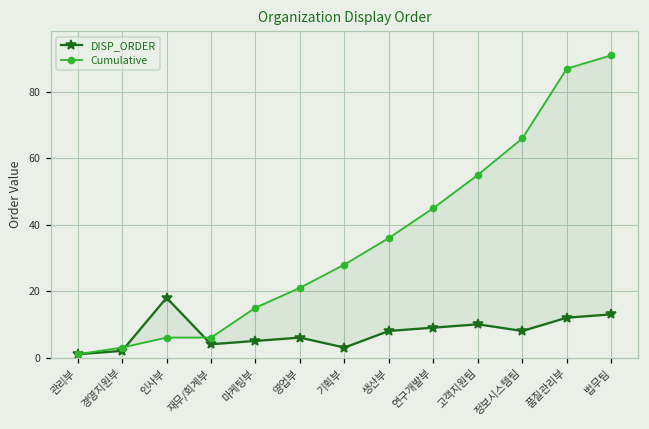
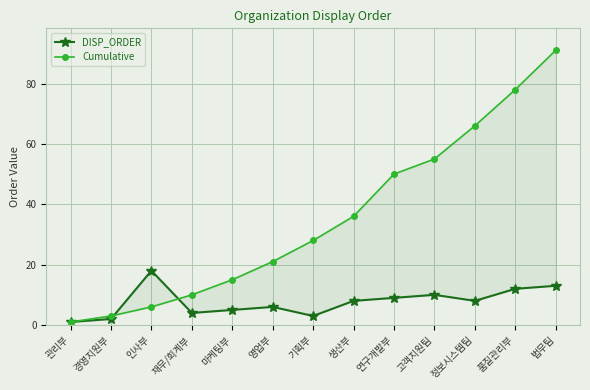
Cumulative, 재무/회계부: 6 -> 10
Cumulative, 연구개발부: 45 -> 50
Cumulative, 품질관리부: 87 -> 78
